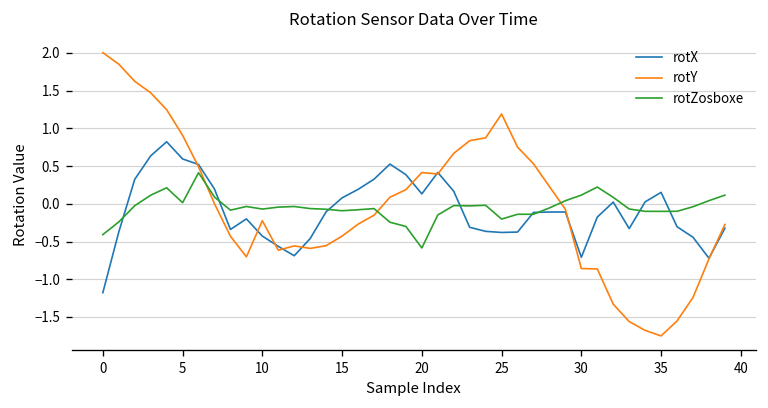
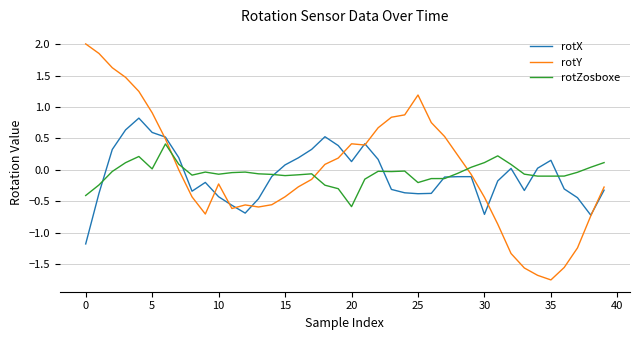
rotY, 30: -0.9 -> -0.4
